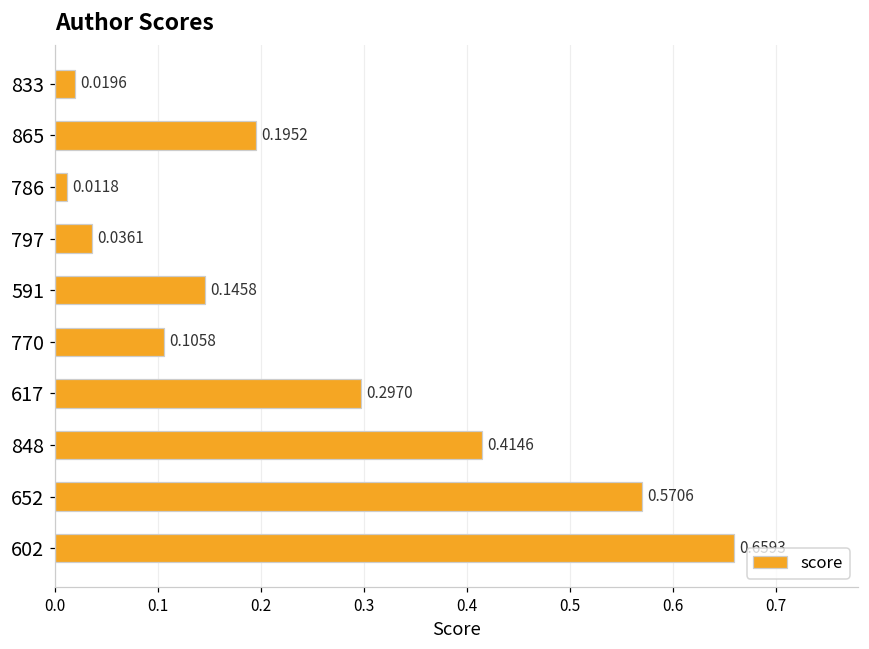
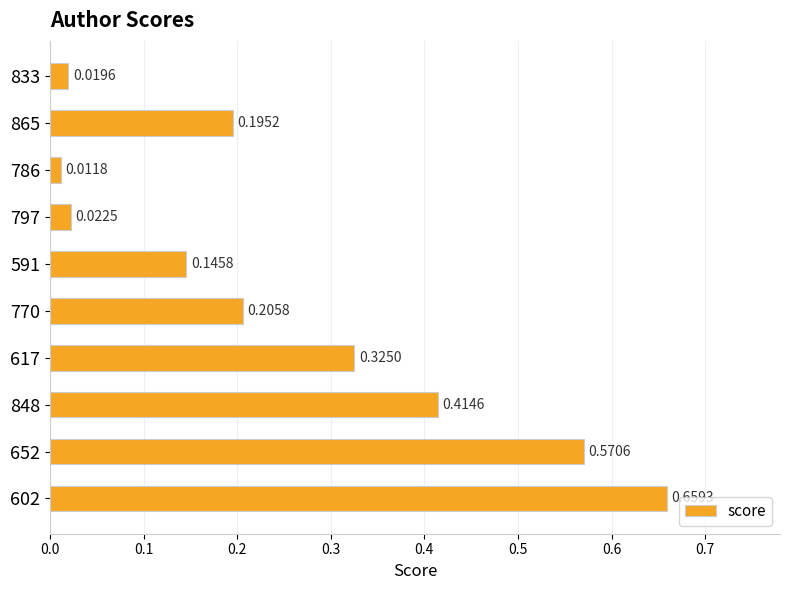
797: 0.0361 -> 0.0225
770: 0.1058 -> 0.2058
617: 0.2970 -> 0.3250
